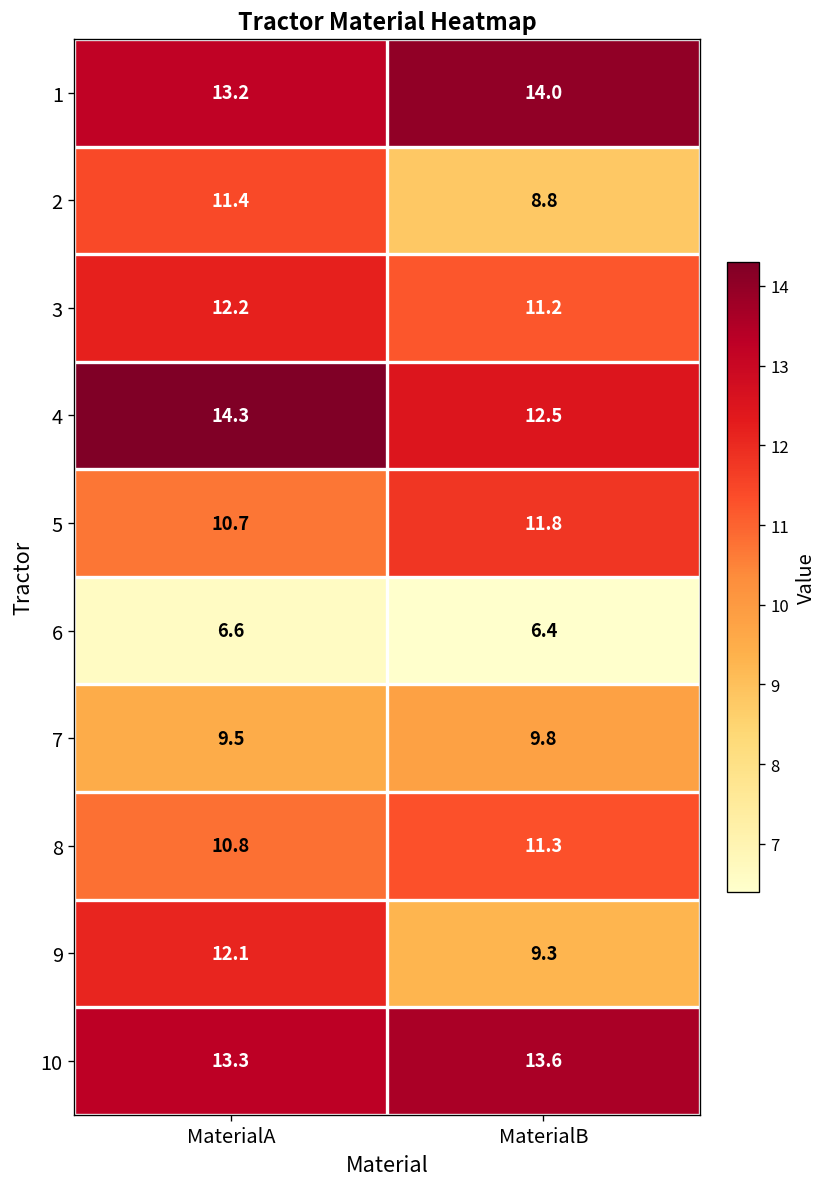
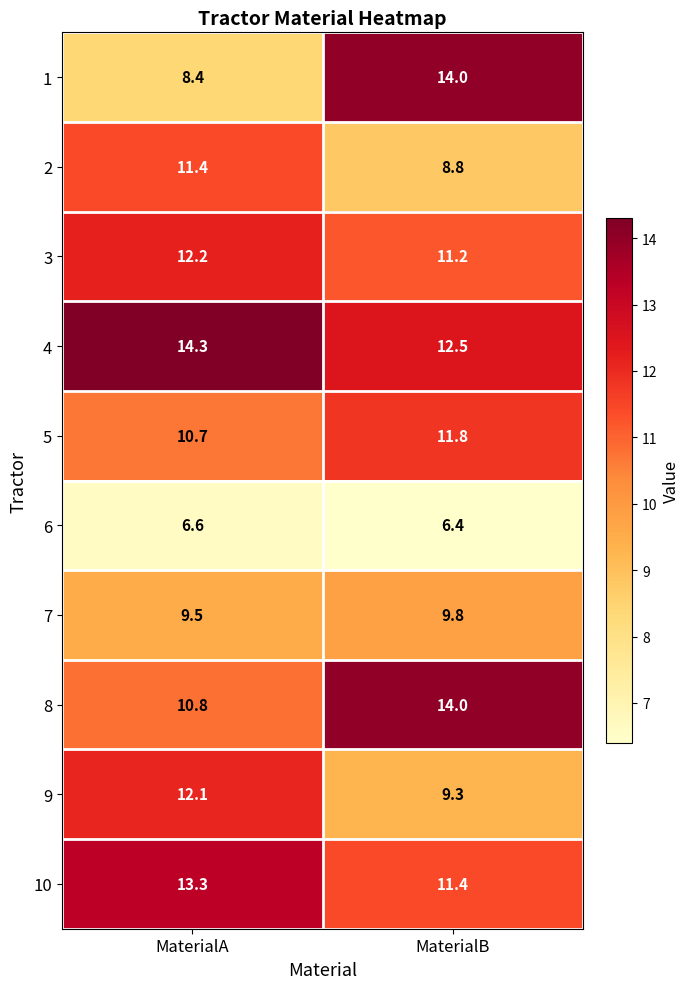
1, MaterialA: 13.2 -> 8.4
8, MaterialB: 11.3 -> 14.0
10, MaterialB: 13.6 -> 11.4
